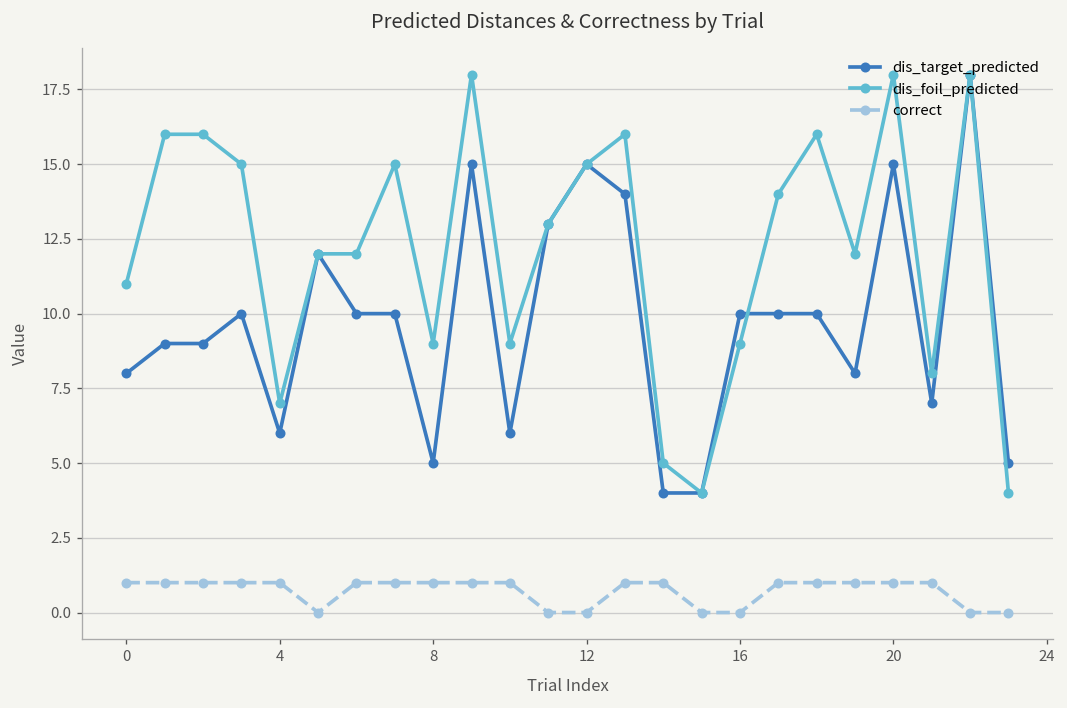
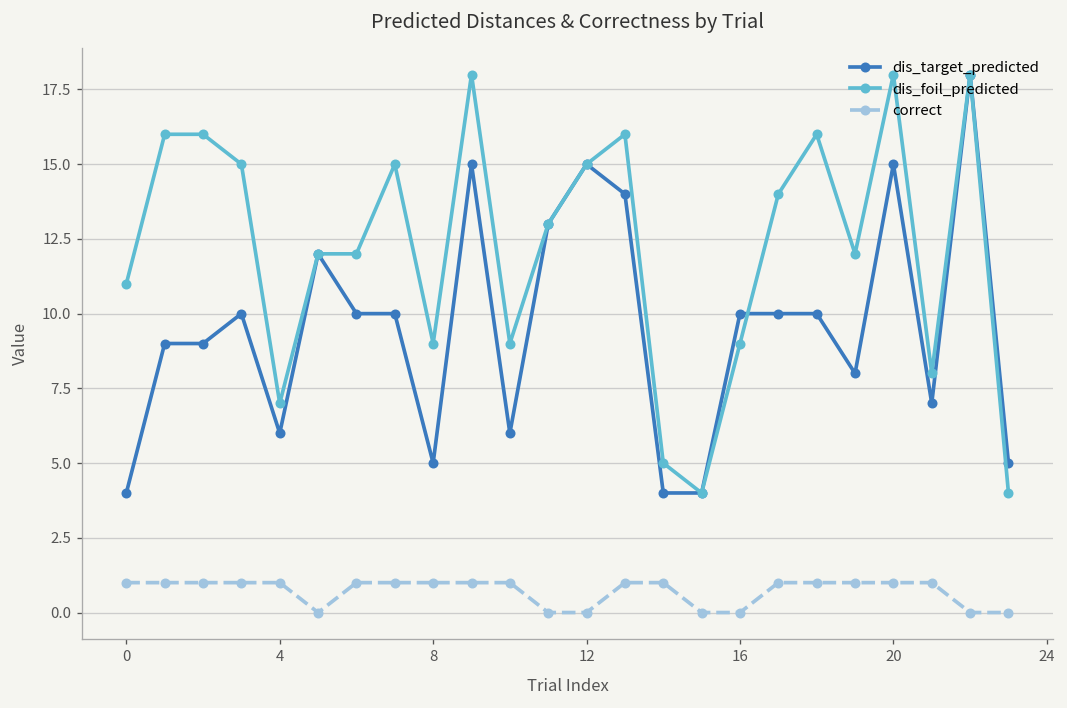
dis_target_predicted, 0: 8 -> 4
